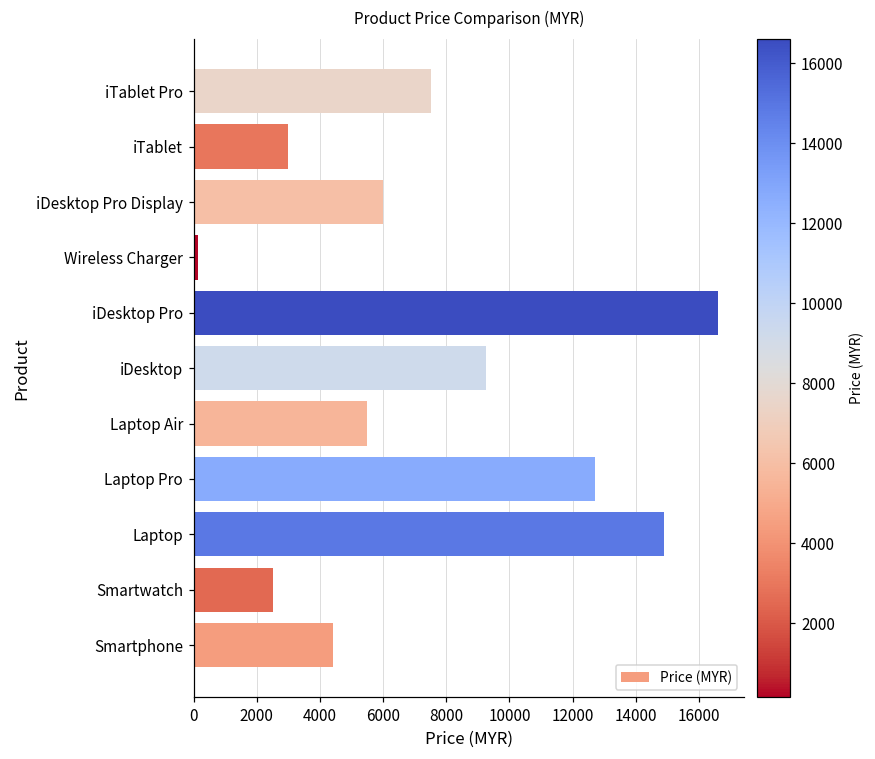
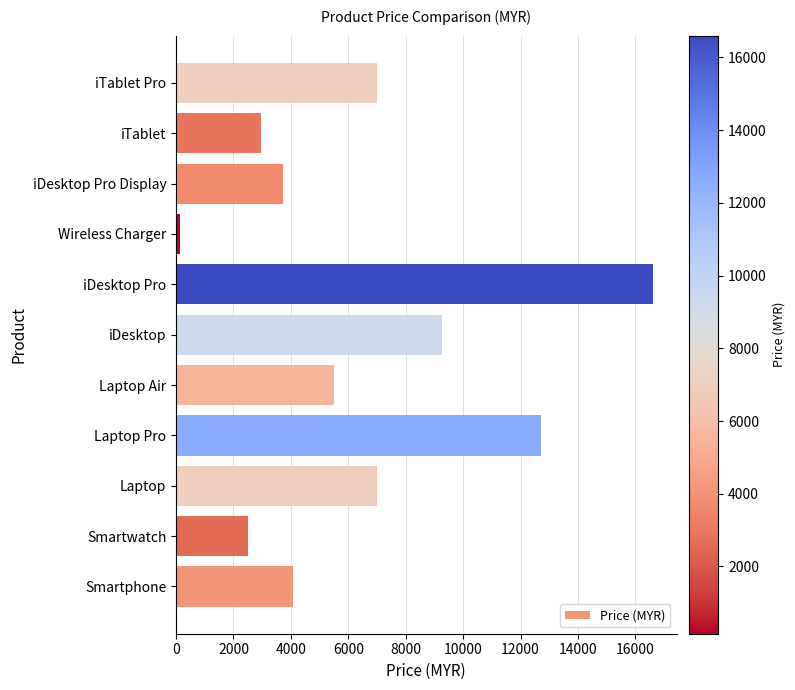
iTablet Pro: 7500 -> 7000
iDesktop Pro Display: 6000 -> 3700
Laptop: 14900 -> 7000
Smartphone: 4400 -> 4100
